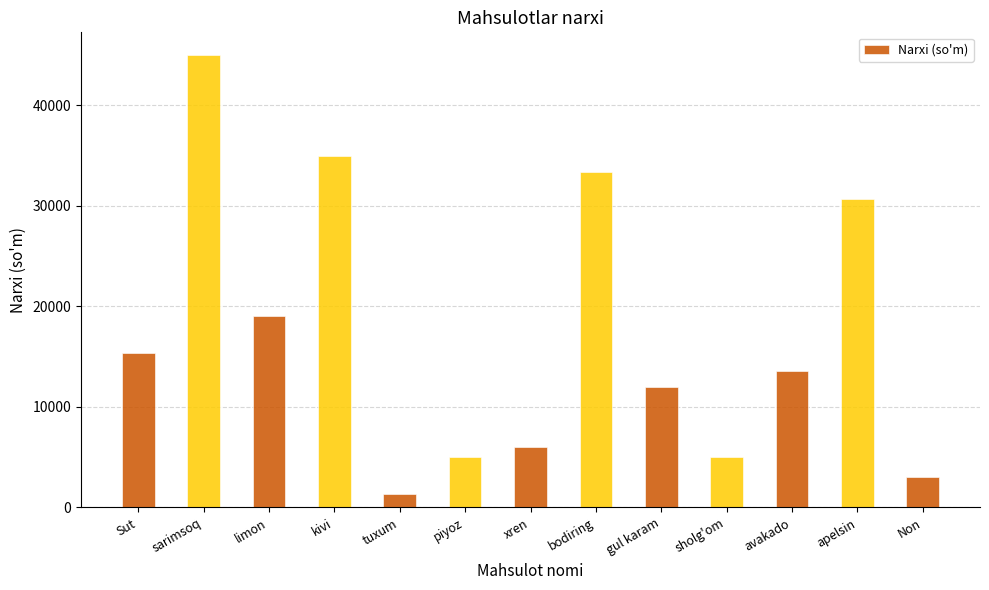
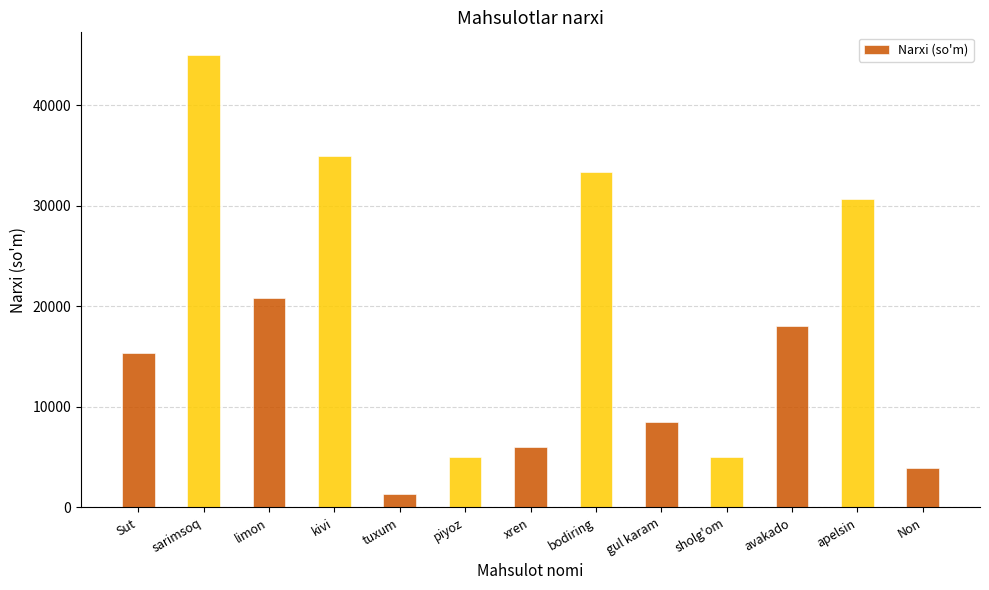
limon: 19000 -> 20900
gul karam: 12000 -> 8500
avakado: 13600 -> 18000
Non: 3000 -> 3900
